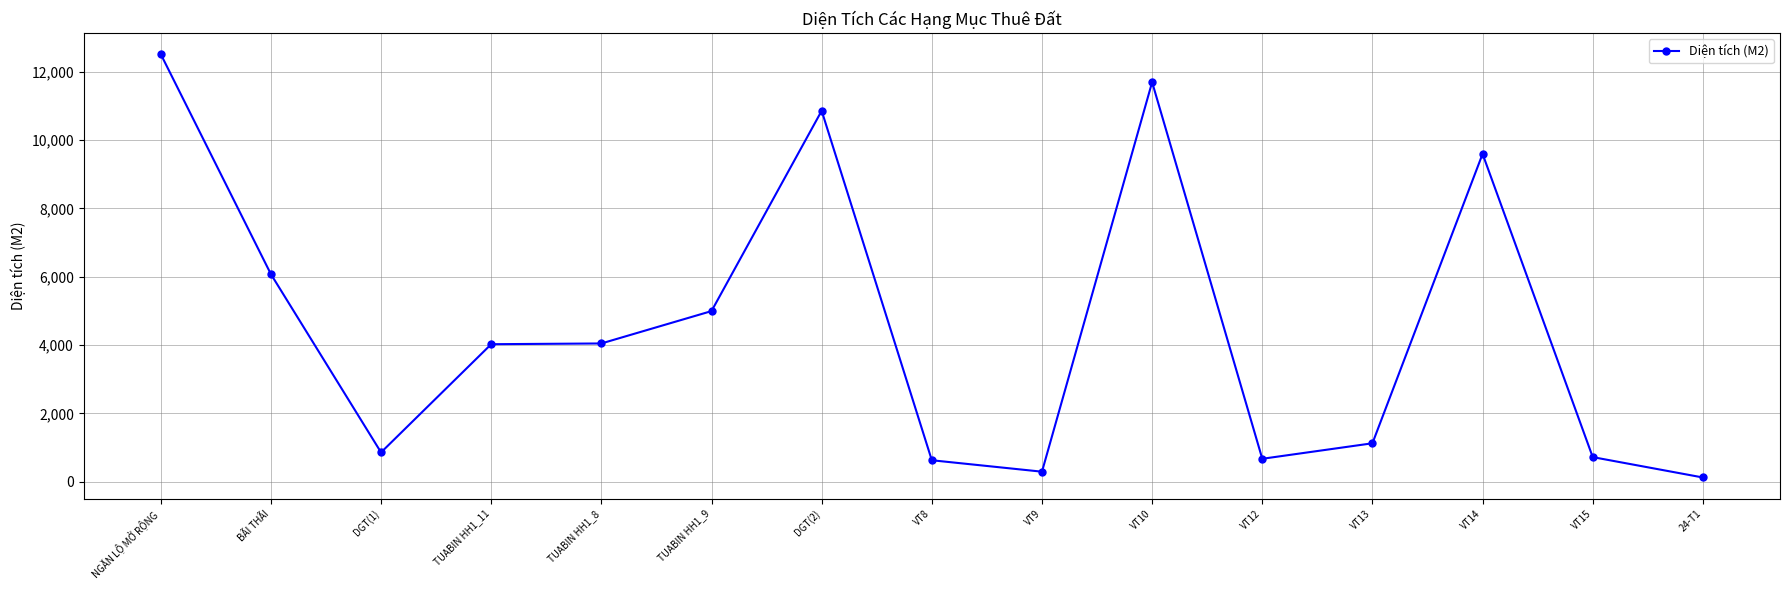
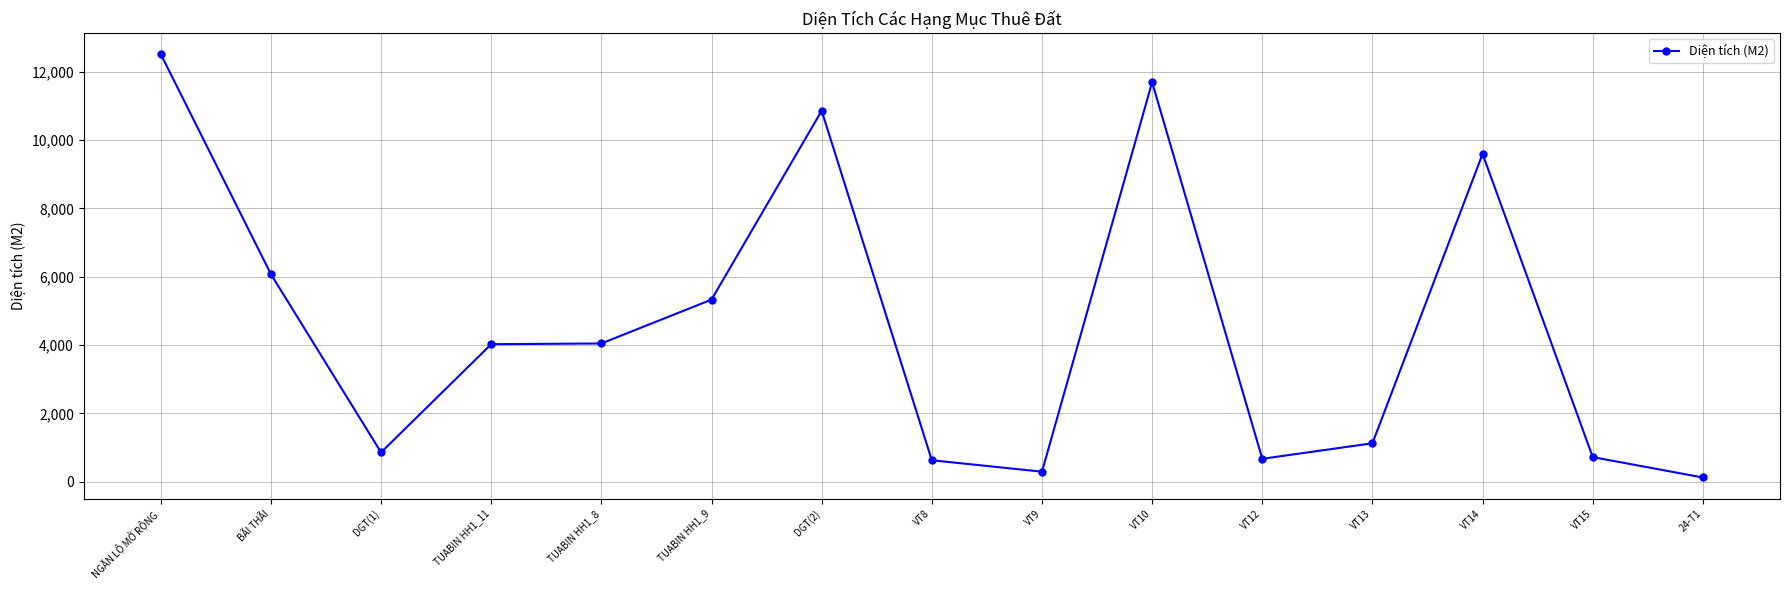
TUABIN HH1_9: 5,000 -> 5,300
